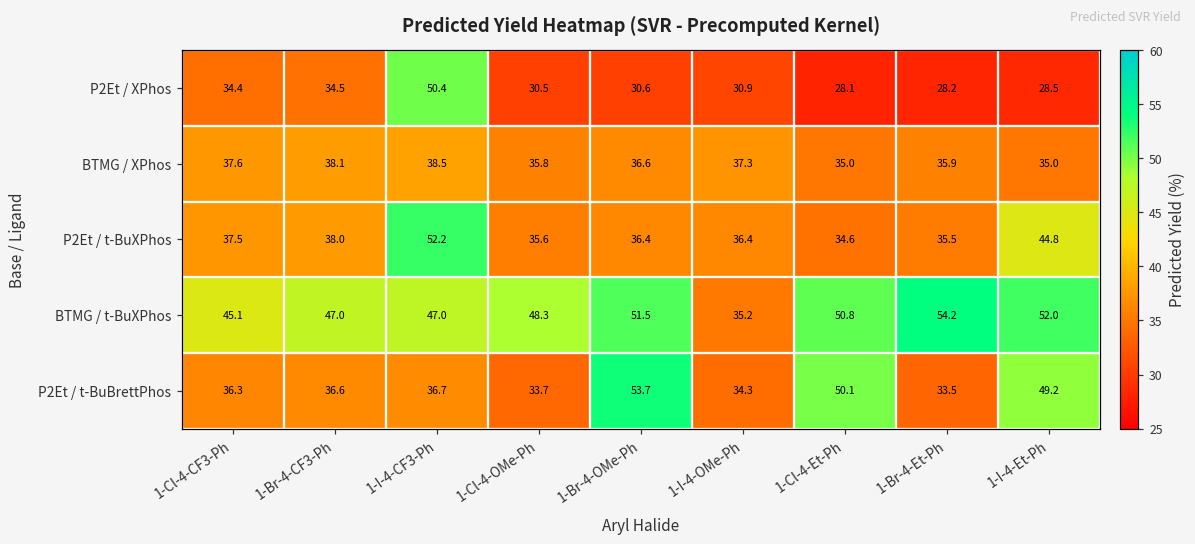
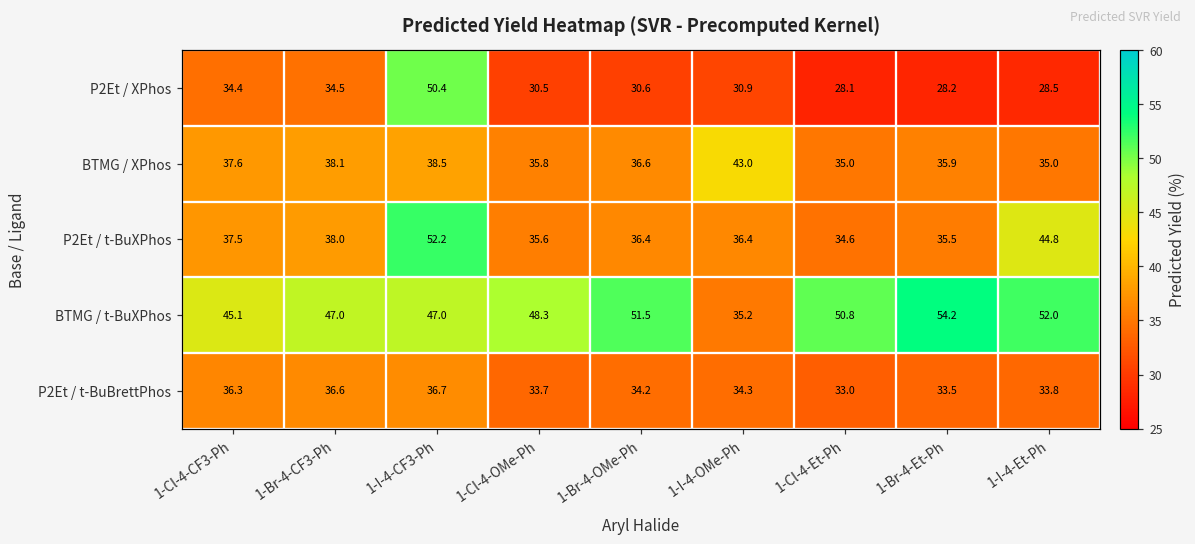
BTMG / XPhos, 1-I-4-OMe-Ph: 37.3 -> 43.0
P2Et / t-BuBrettPhos, 1-Br-4-OMe-Ph: 53.7 -> 34.2
P2Et / t-BuBrettPhos, 1-Cl-4-Et-Ph: 50.1 -> 33.0
P2Et / t-BuBrettPhos, 1-I-4-Et-Ph: 49.2 -> 33.8
